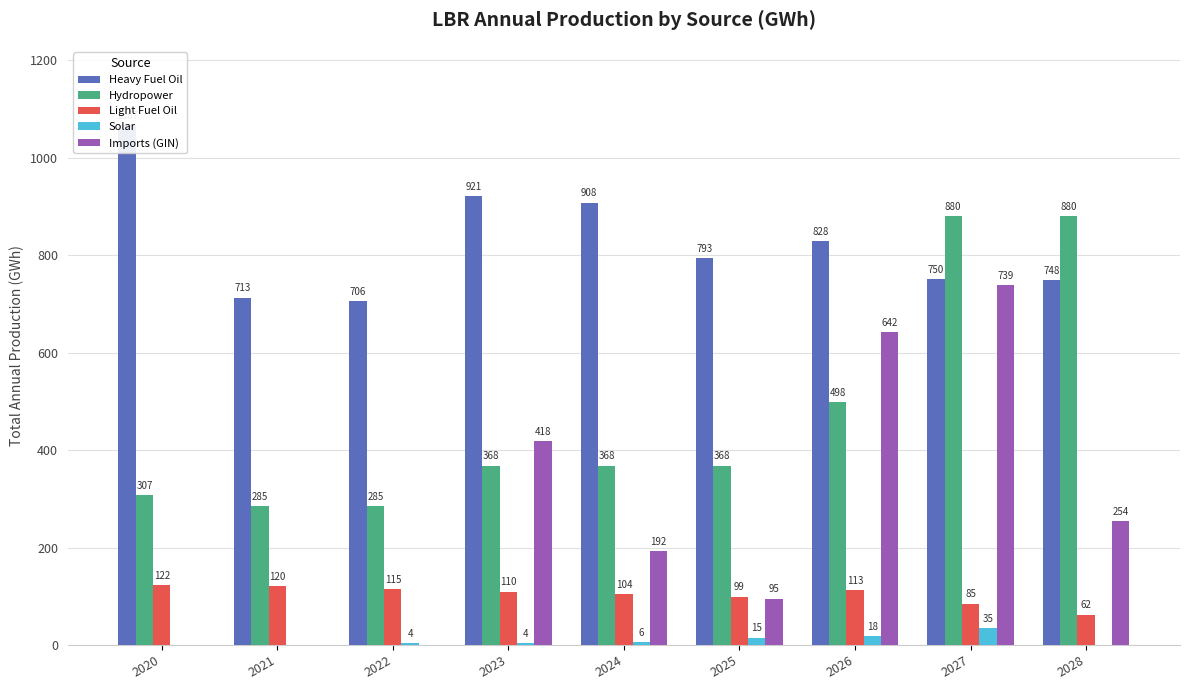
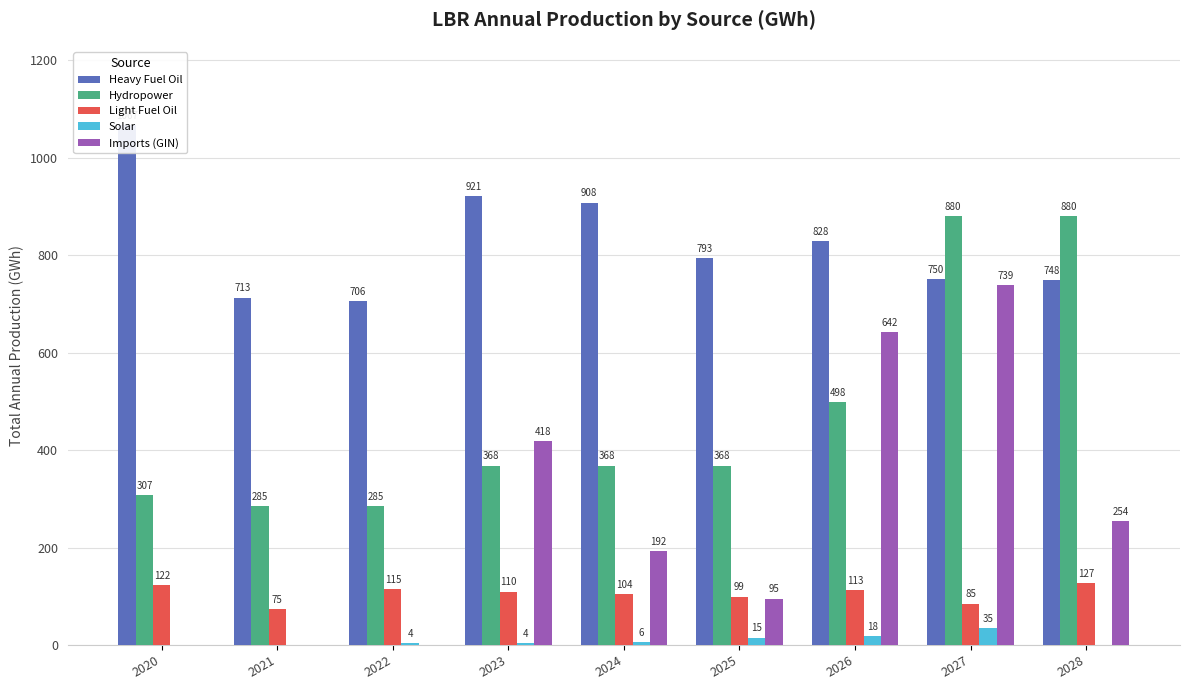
Light Fuel Oil, 2021: 120 -> 75
Light Fuel Oil, 2028: 62 -> 127
